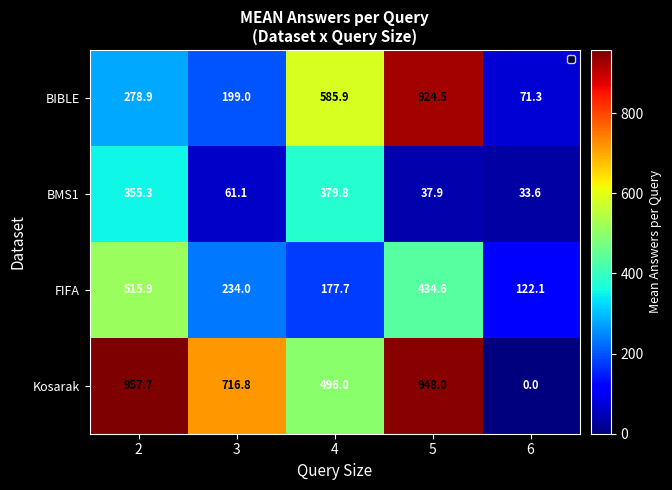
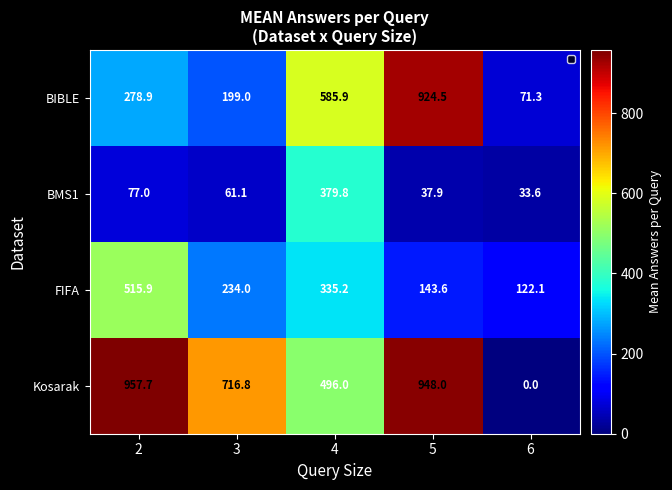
BMS1, 2: 355.3 -> 77.0
FIFA, 4: 177.7 -> 335.2
FIFA, 5: 434.6 -> 143.6
